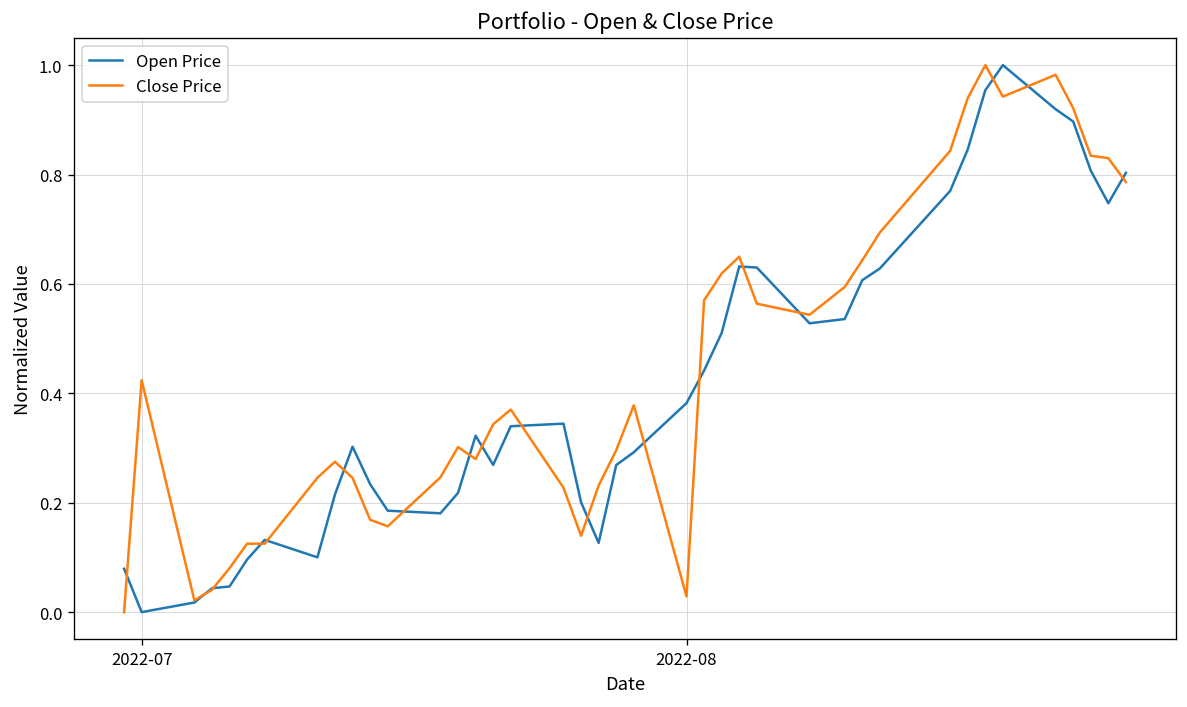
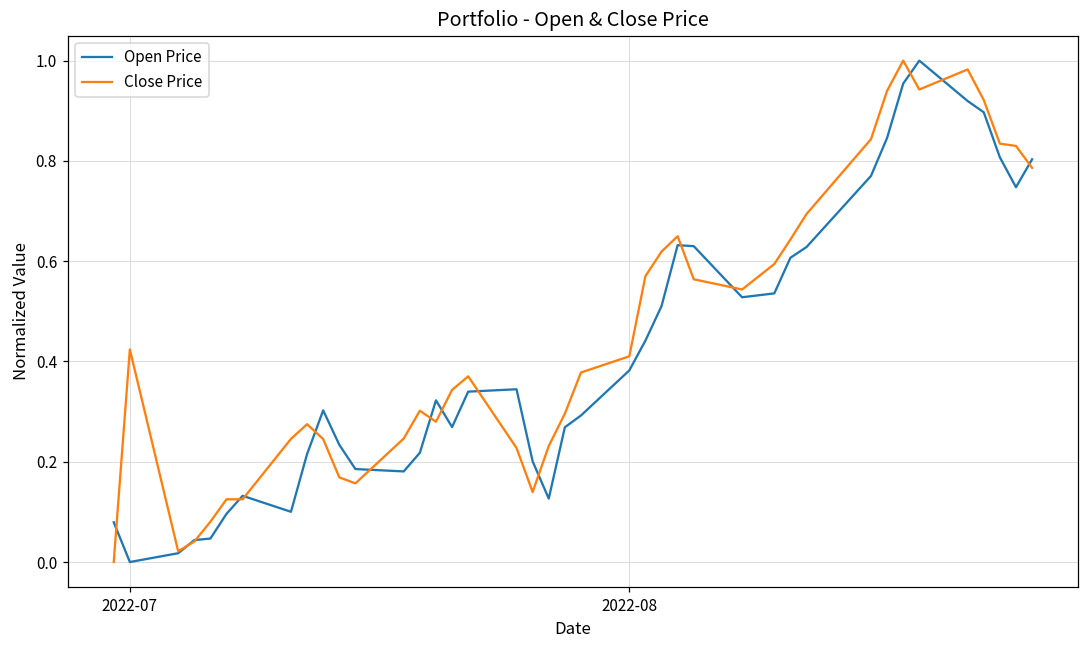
Close Price, 2022-08: 0.03 -> 0.41
